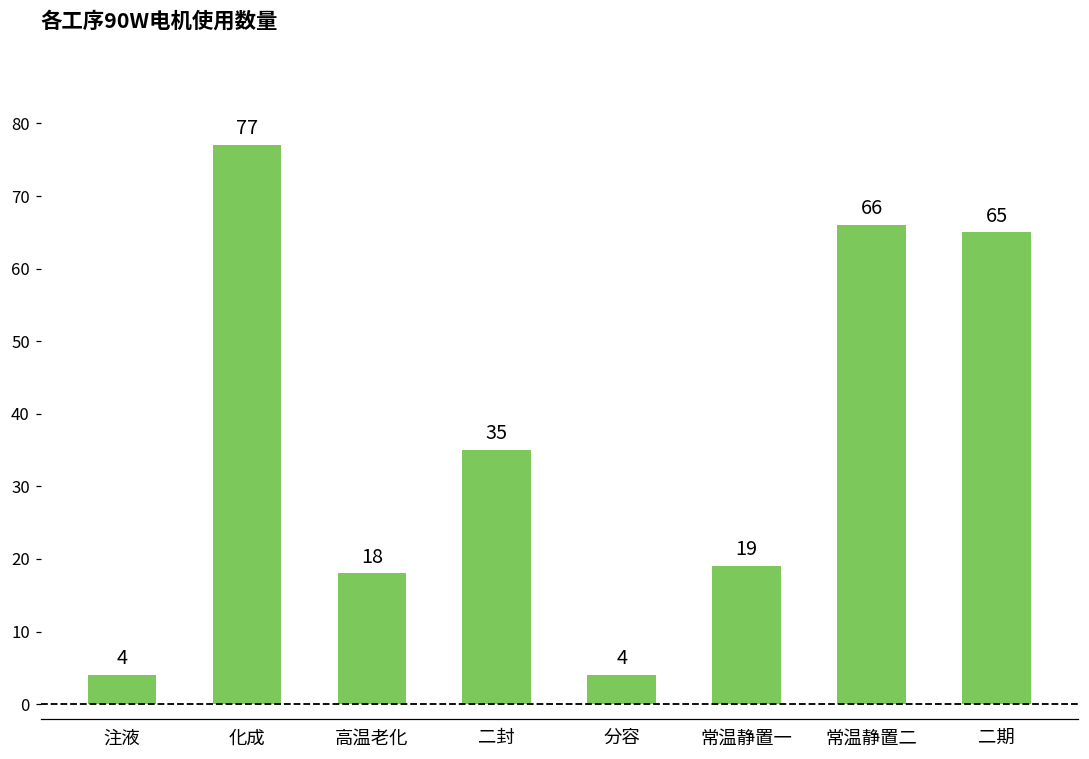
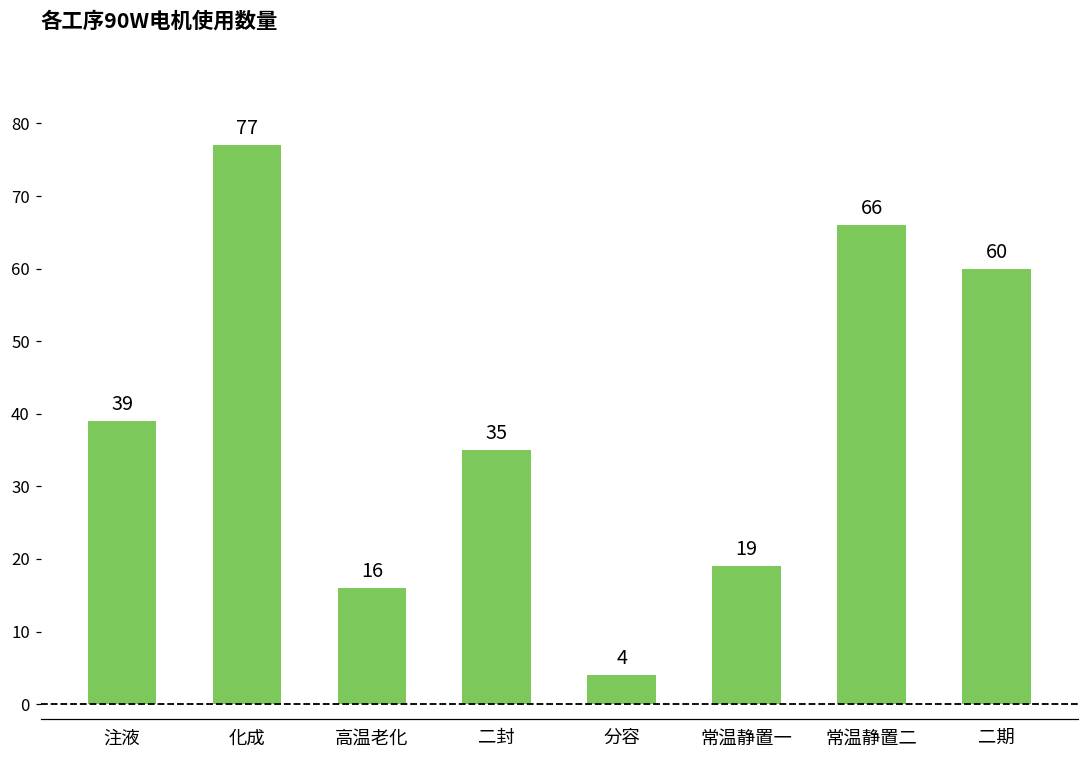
注液: 4 -> 39
高温老化: 18 -> 16
二期: 65 -> 60
